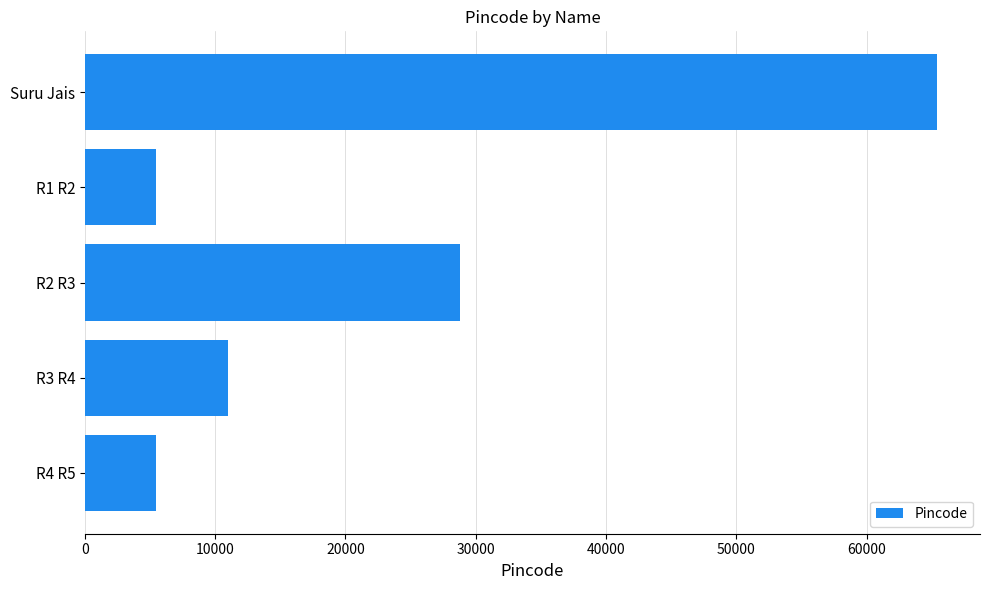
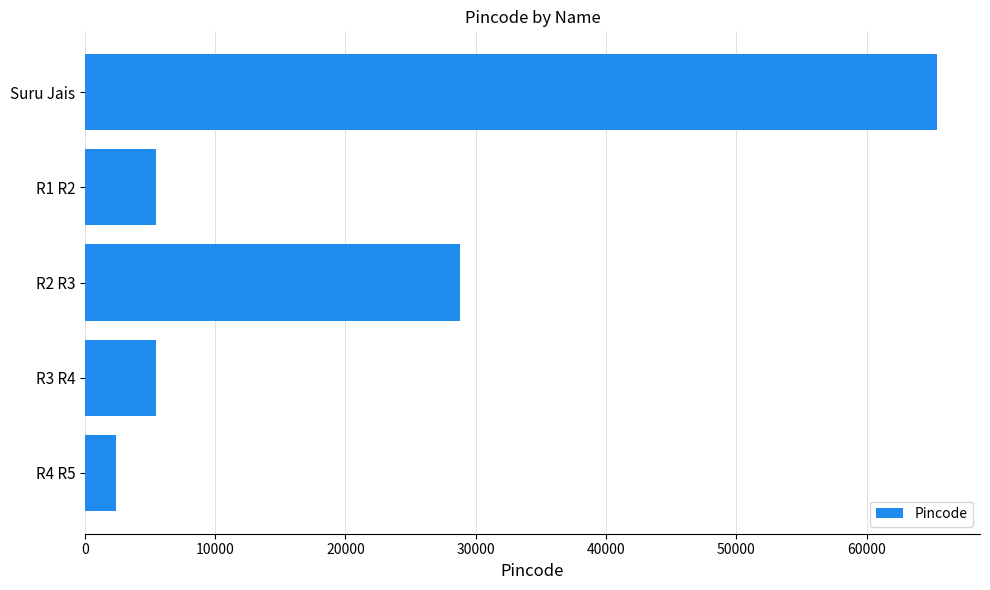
R3 R4: 11000 -> 5500
R4 R5: 5500 -> 2400
